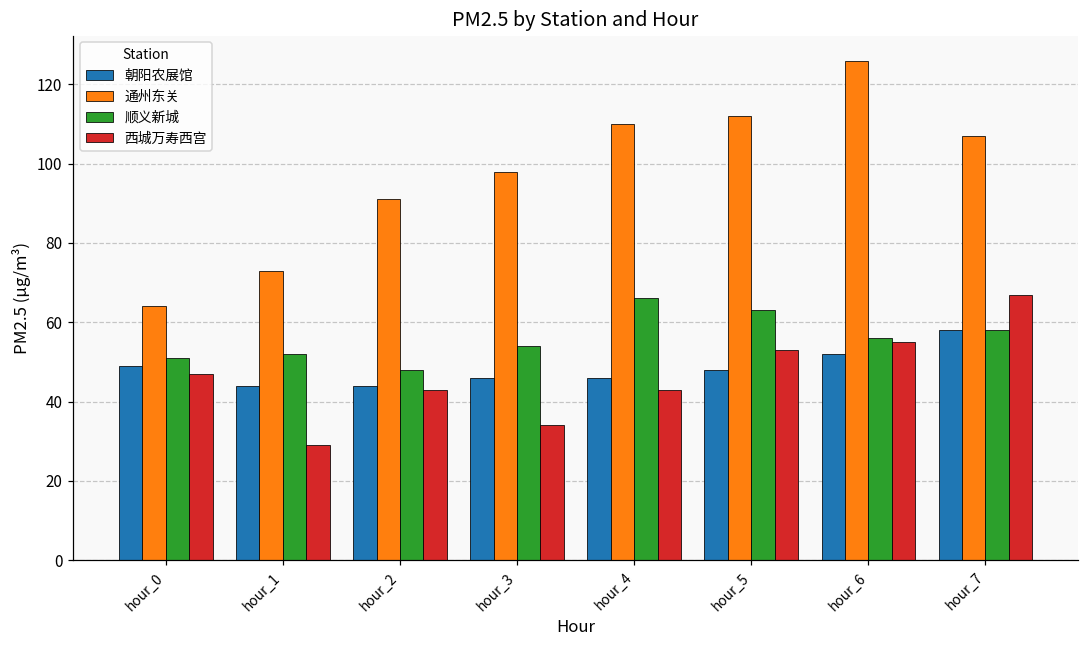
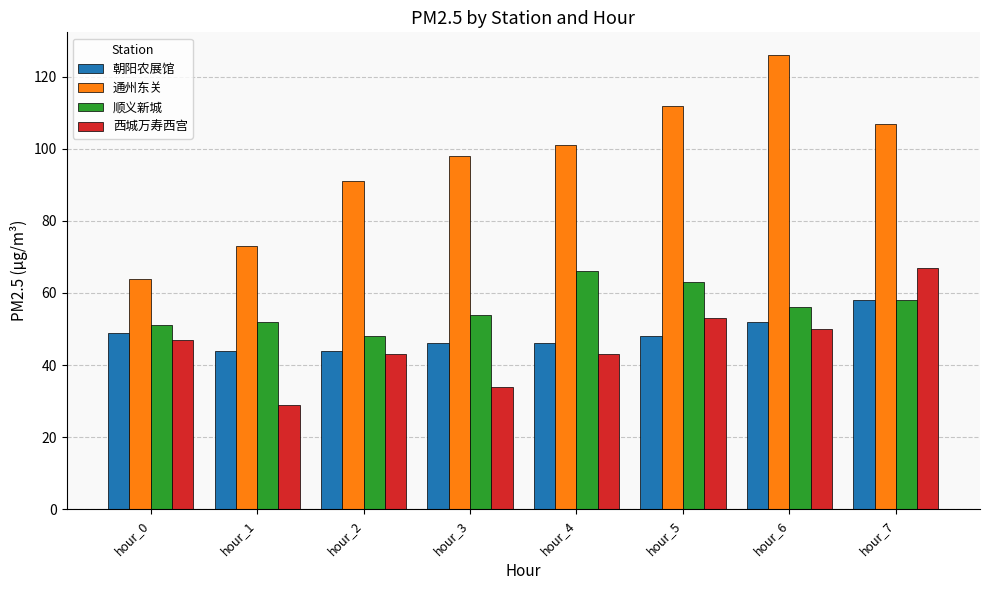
通州东关, hour_4: 110 -> 101
西城万寿西宫, hour_6: 55 -> 50
